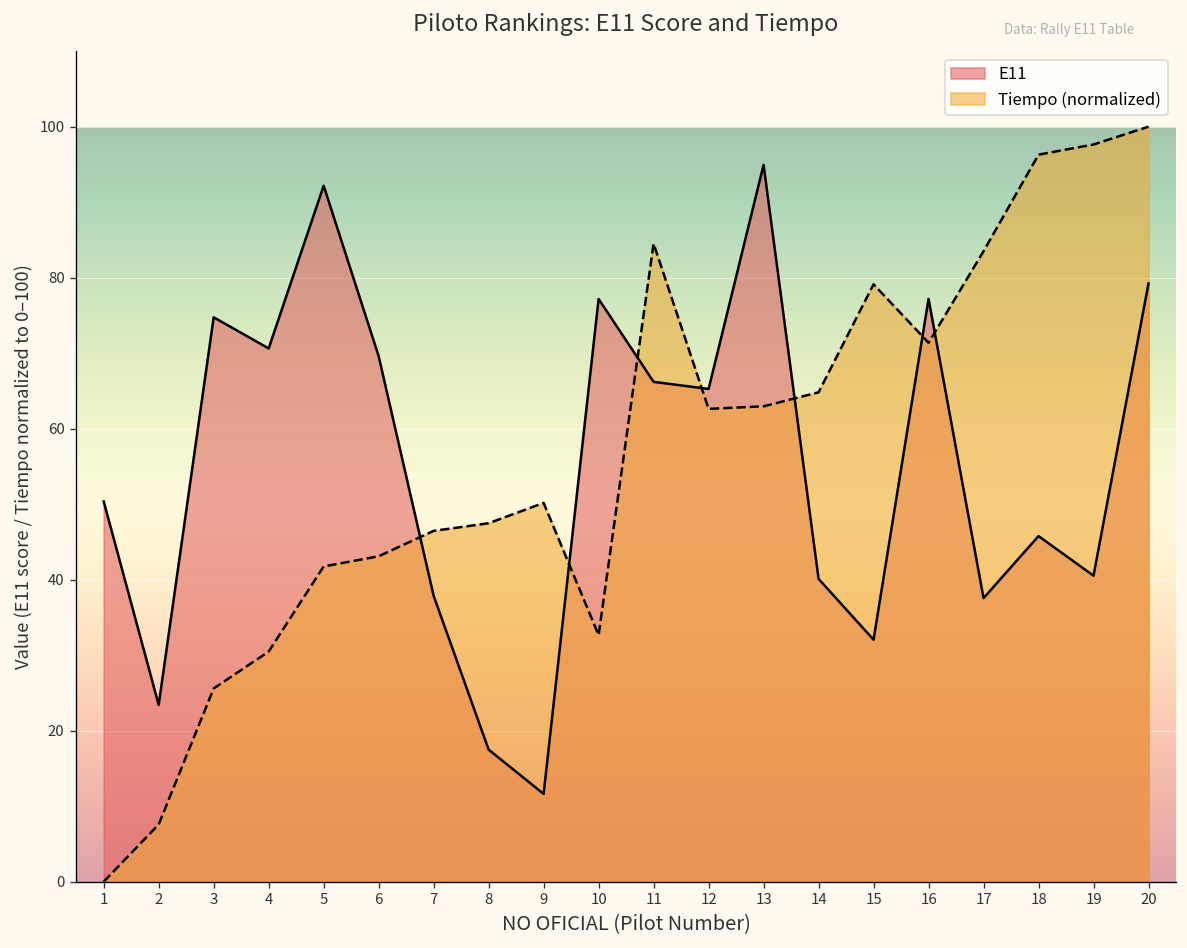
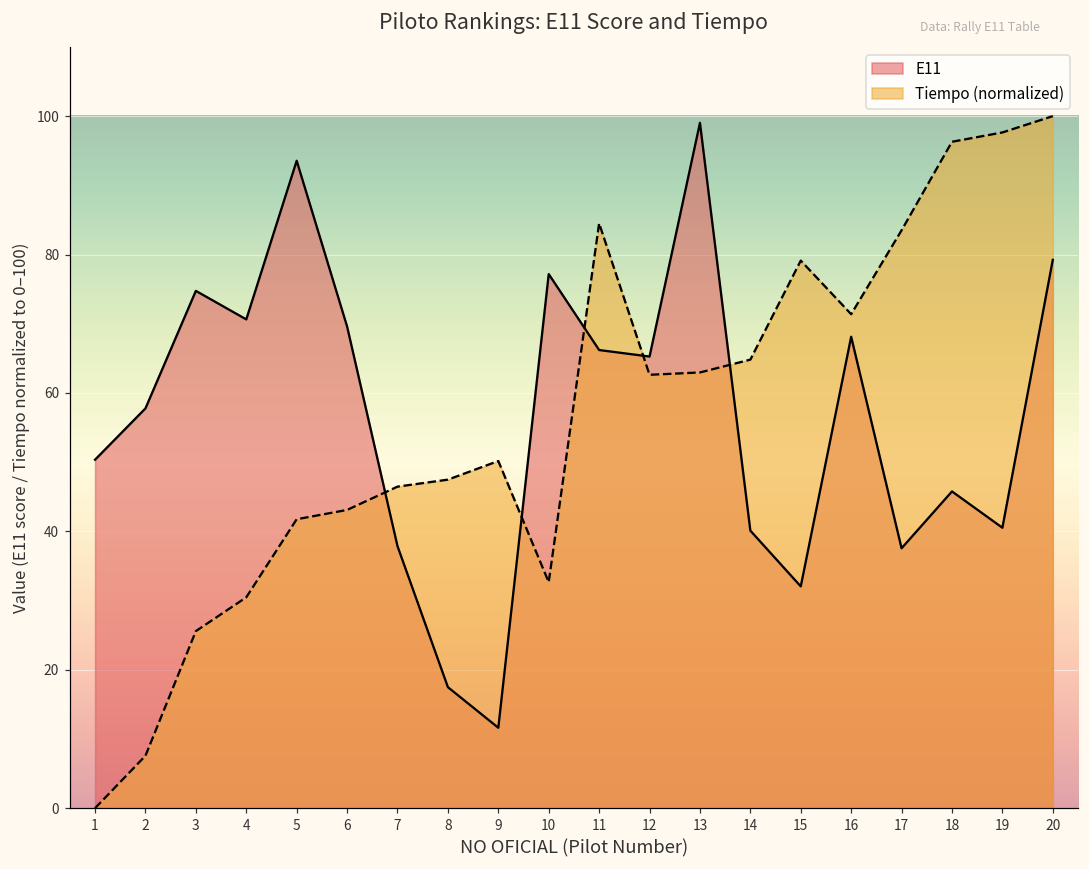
E11, 2: 23 -> 58
E11, 5: 92 -> 94
E11, 13: 95 -> 99
E11, 16: 77 -> 68
